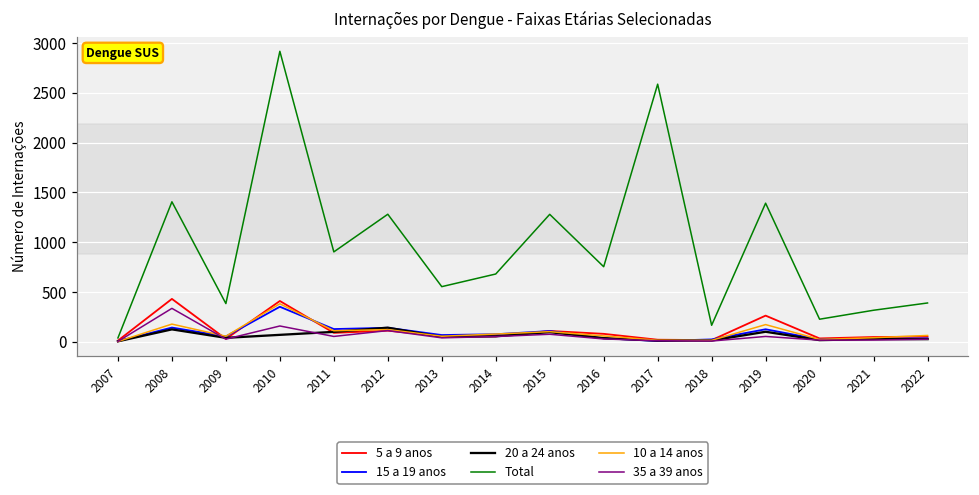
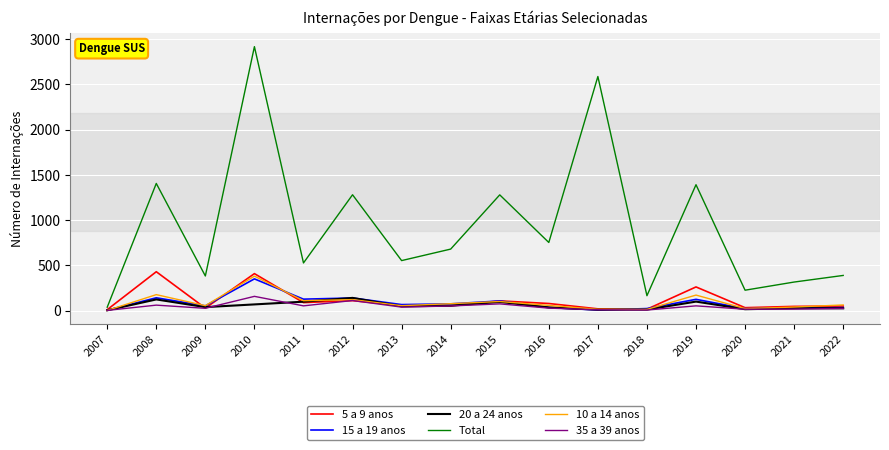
35 a 39 anos, 2008: 300 -> 100
Total, 2011: 900 -> 500
